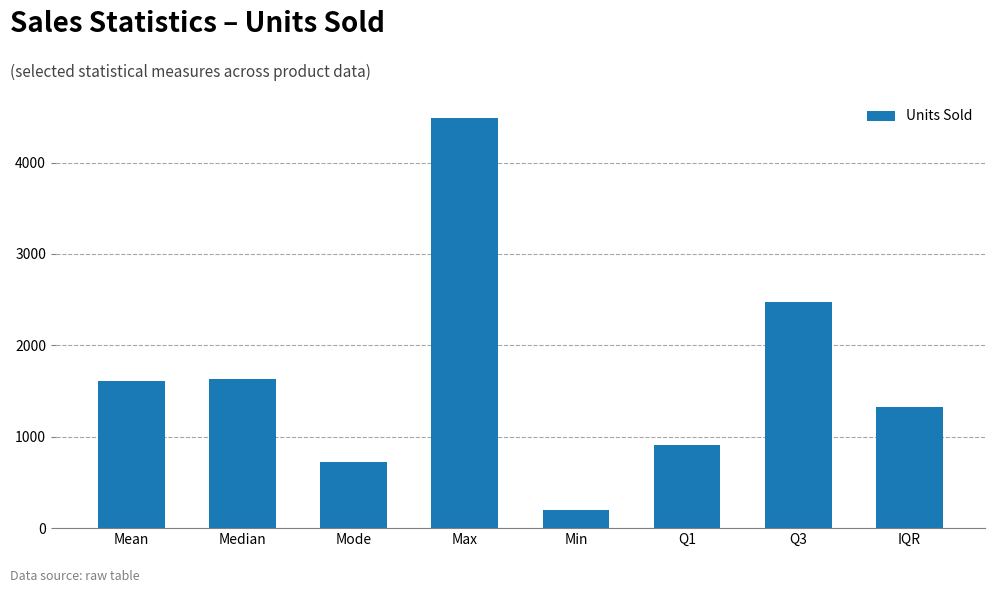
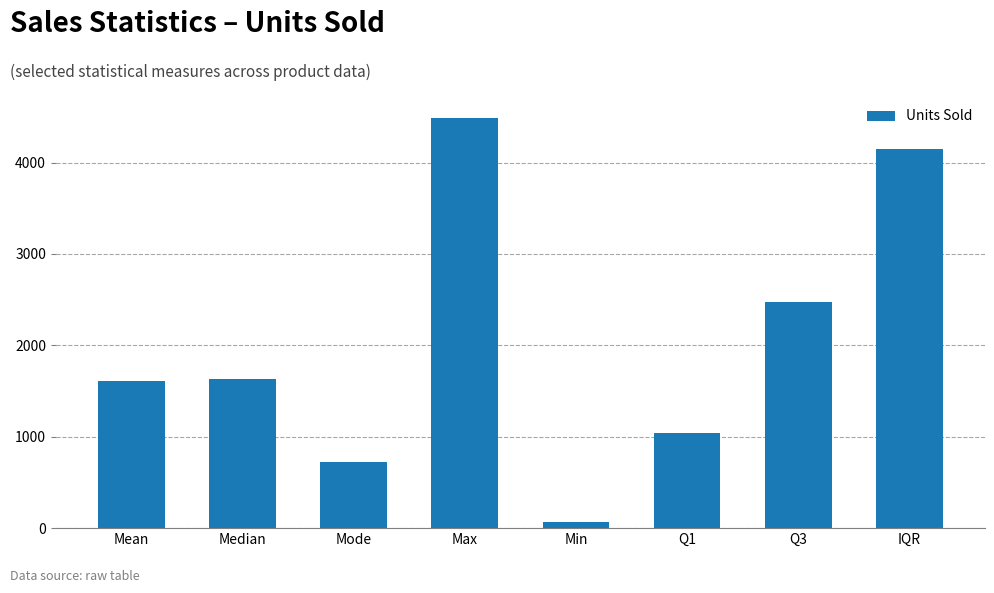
Min: 200 -> 100
Q1: 900 -> 1000
IQR: 1300 -> 4100
